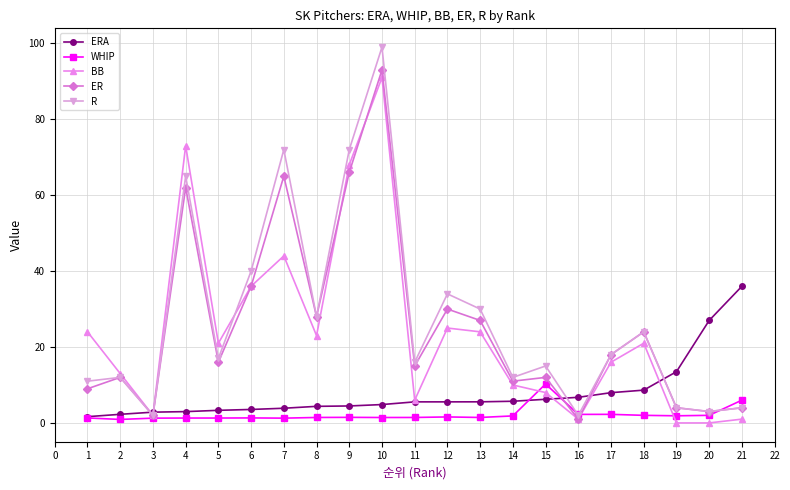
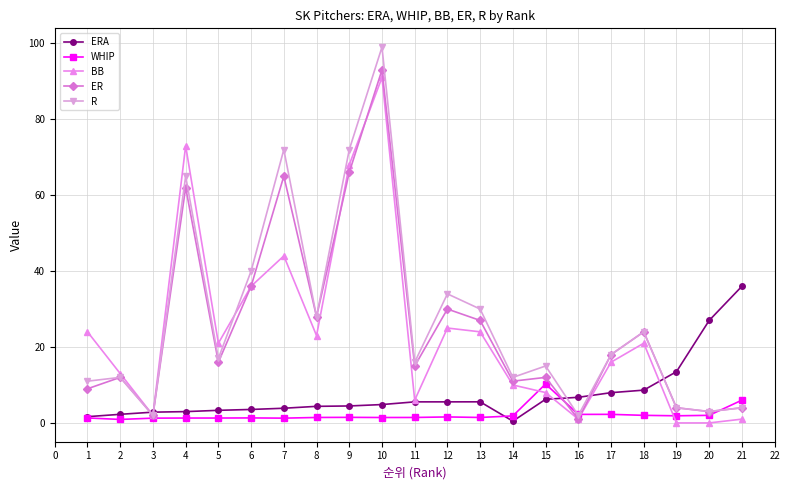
ERA, 14: 6 -> 0
